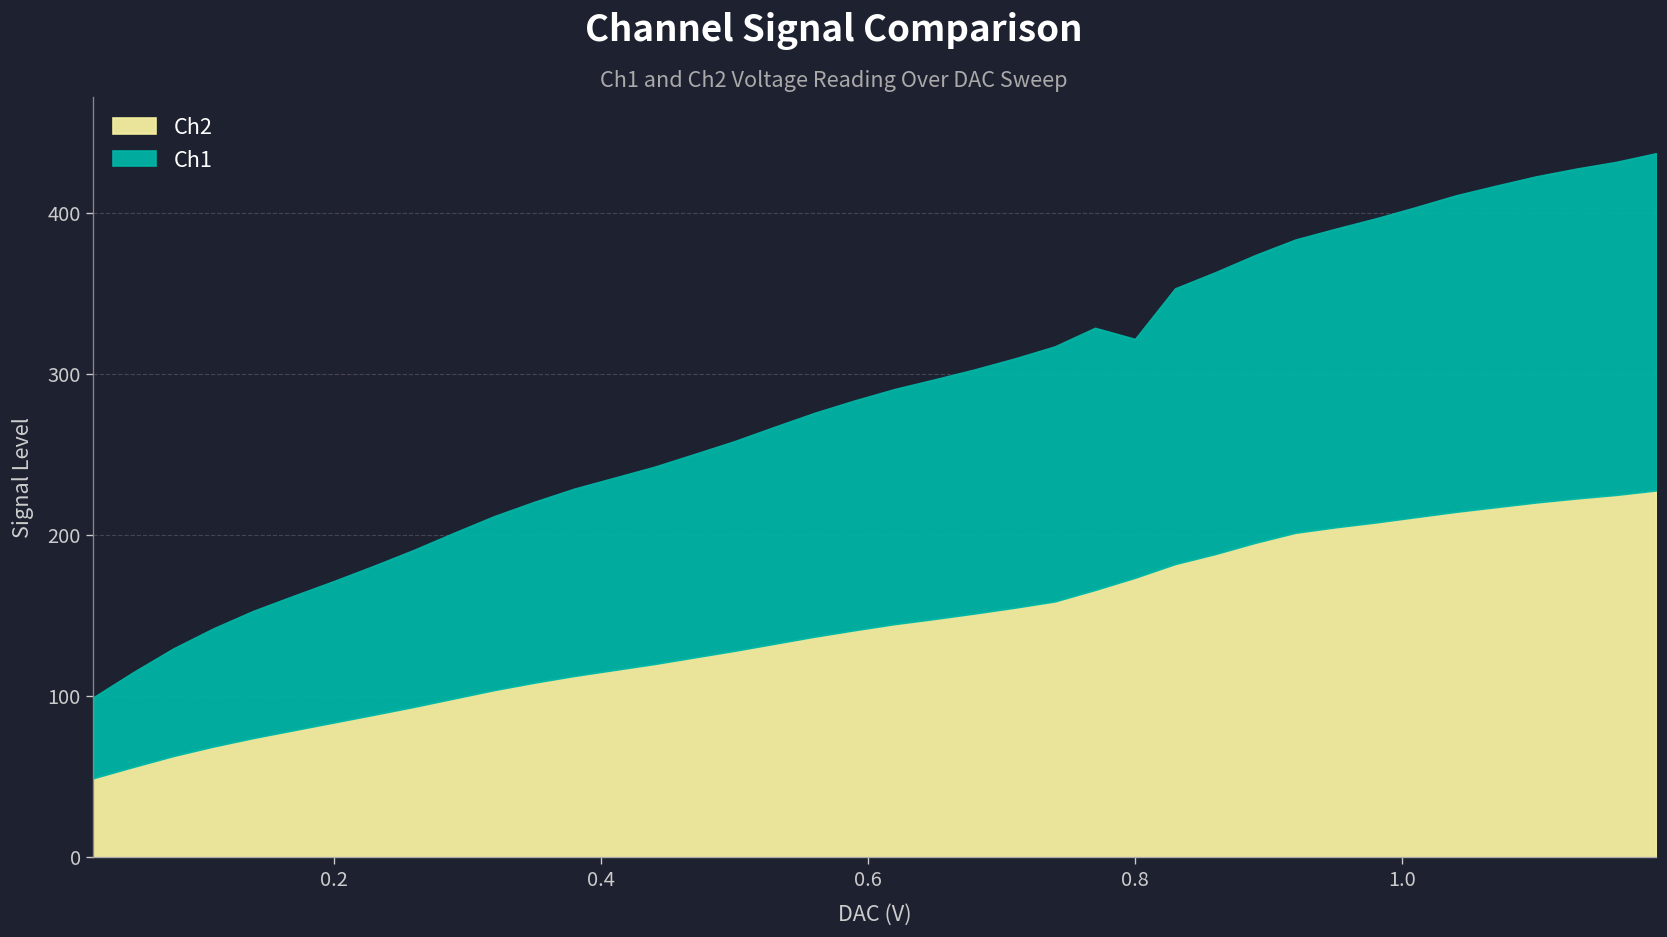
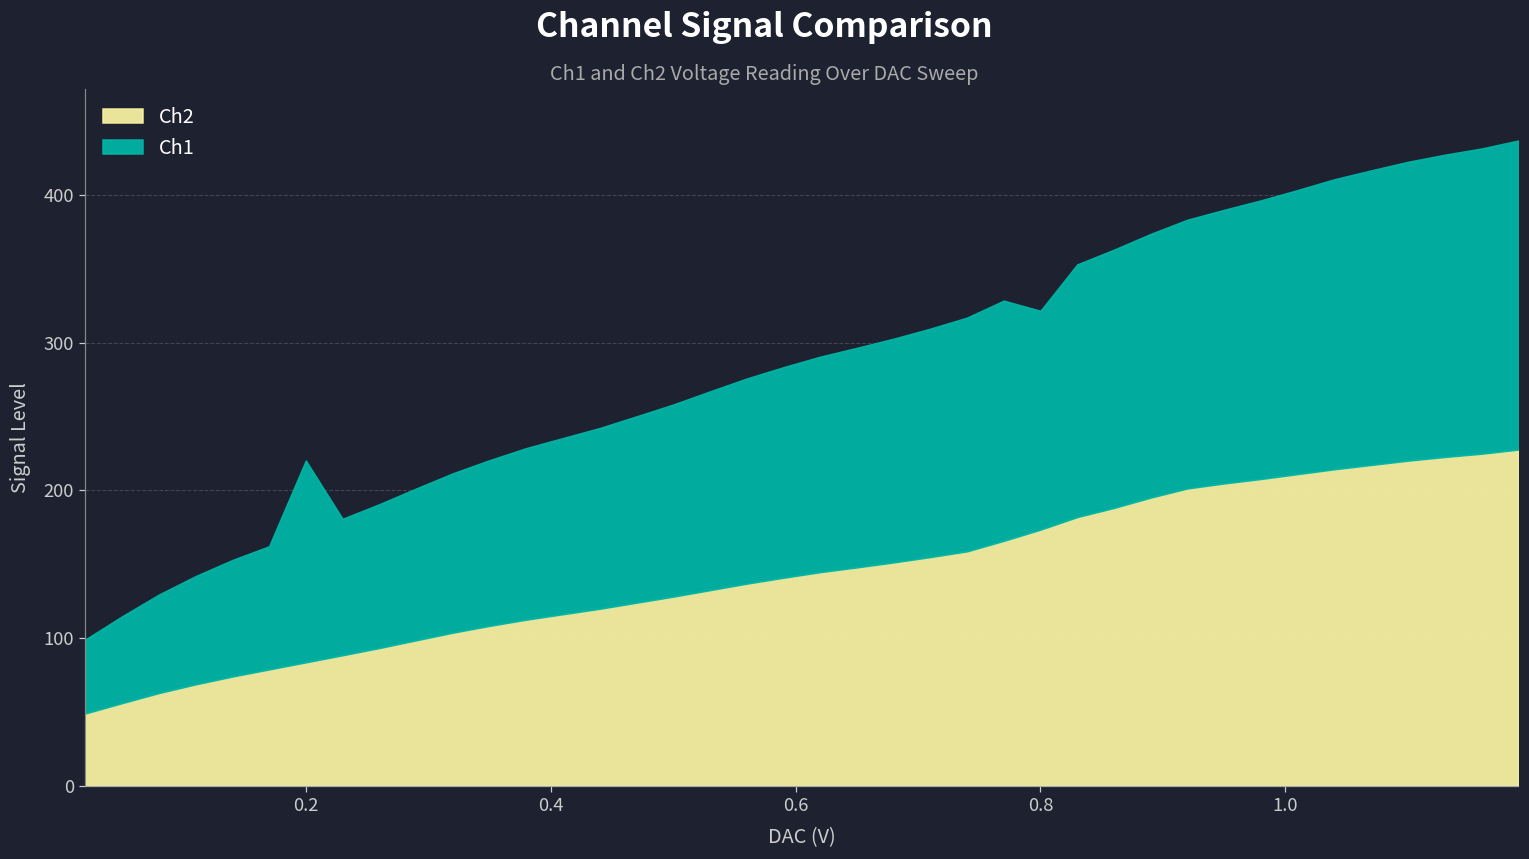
Ch1, 0.2: 88 -> 137
